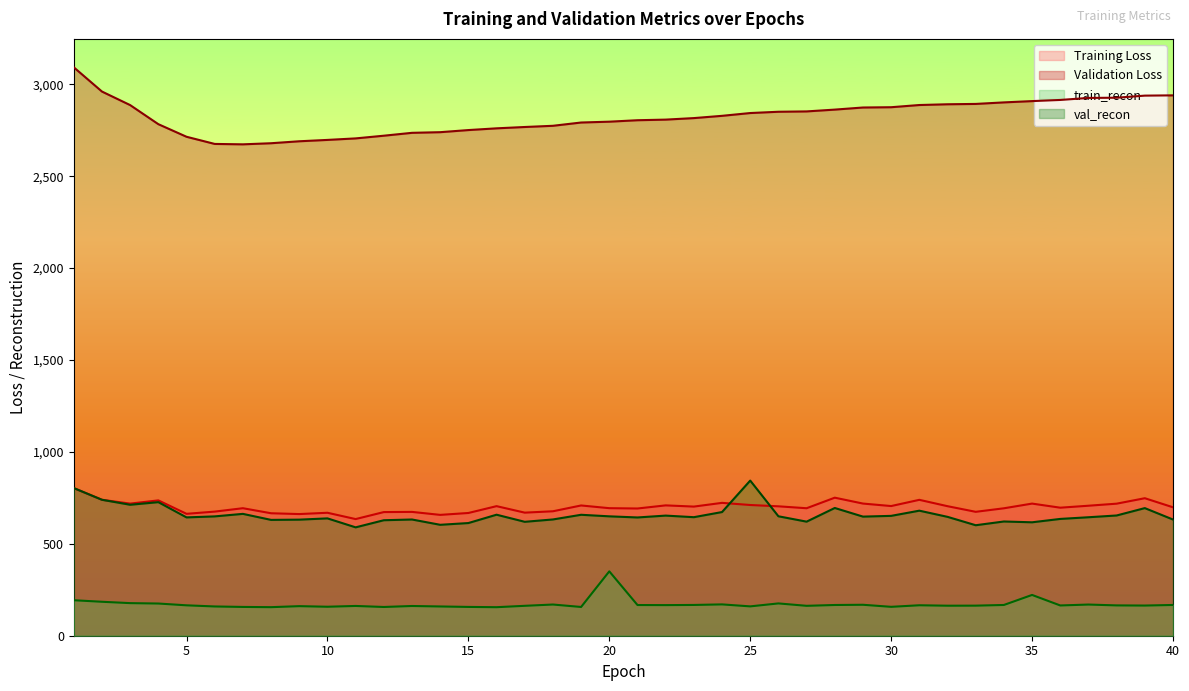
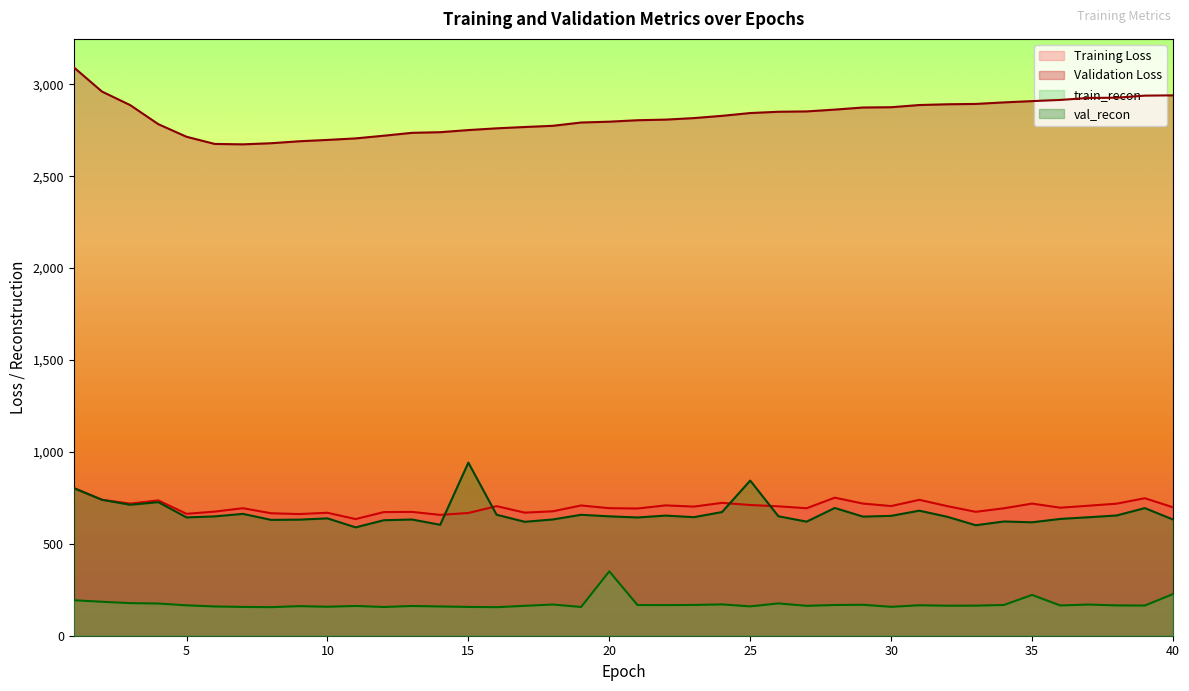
val_recon, 15: 610 -> 940
train_recon, 40: 170 -> 230
